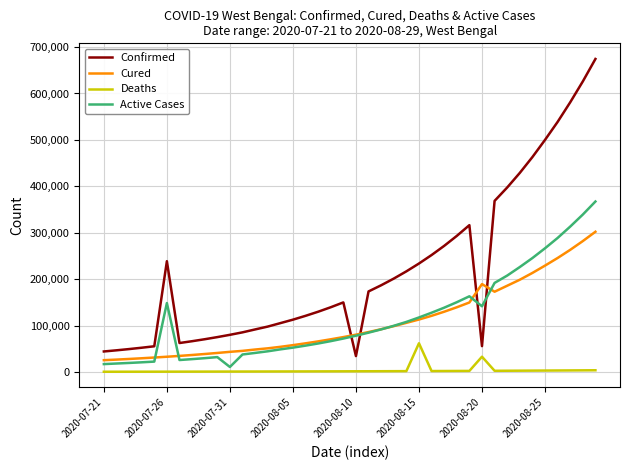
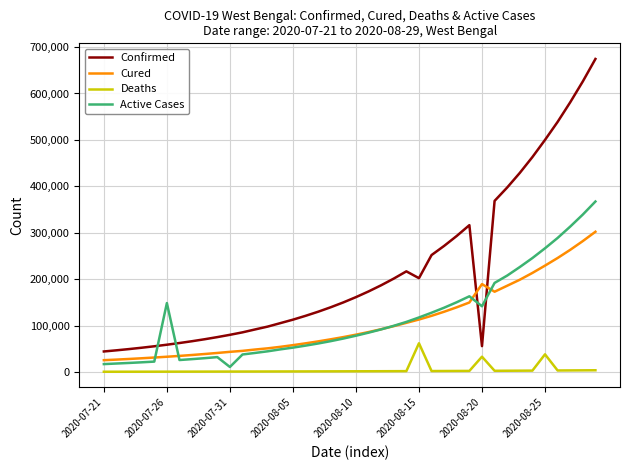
Confirmed, 2020-07-26: 240,000 -> 60,000
Confirmed, 2020-08-10: 30,000 -> 160,000
Confirmed, 2020-08-15: 230,000 -> 200,000
Deaths, 2020-08-25: 0 -> 40,000
